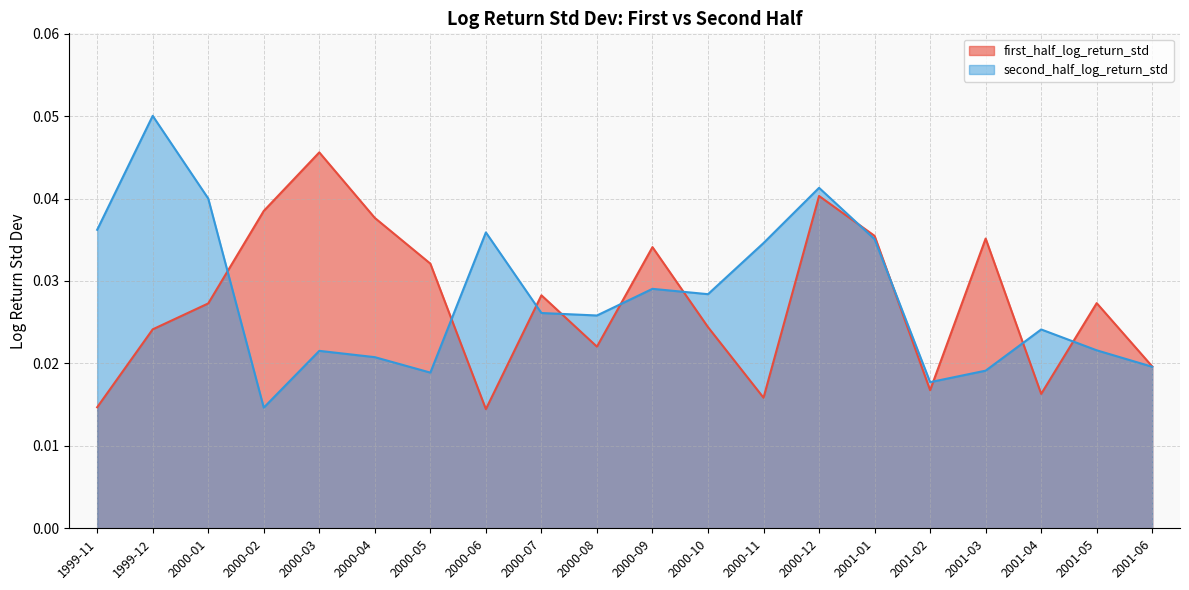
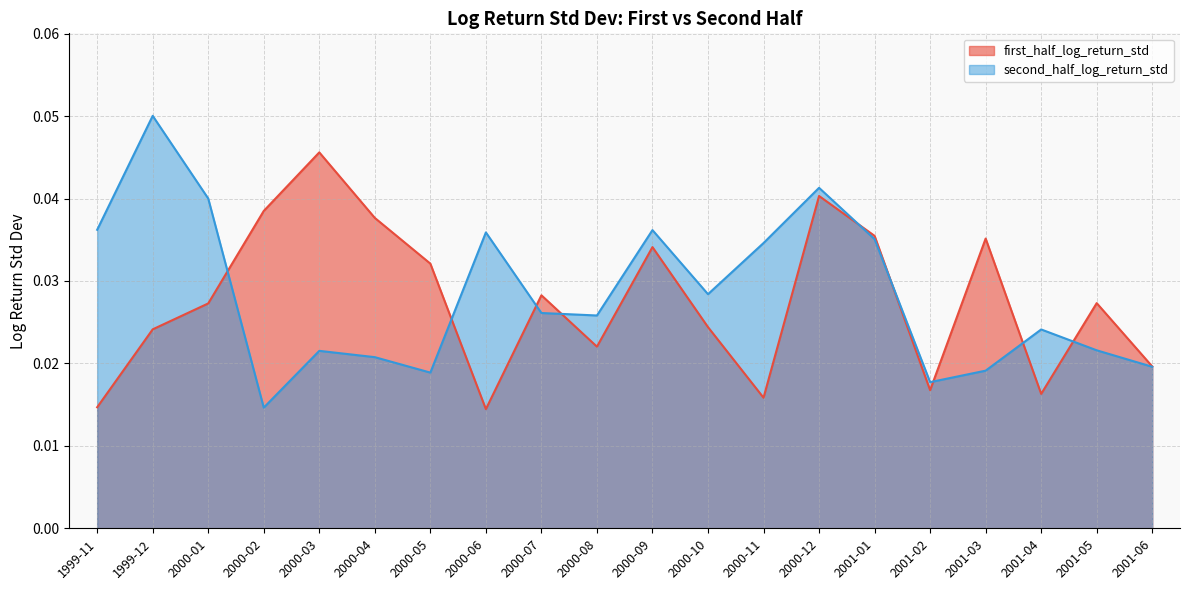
second_half_log_return_std, 2000-09: 0.029 -> 0.036
